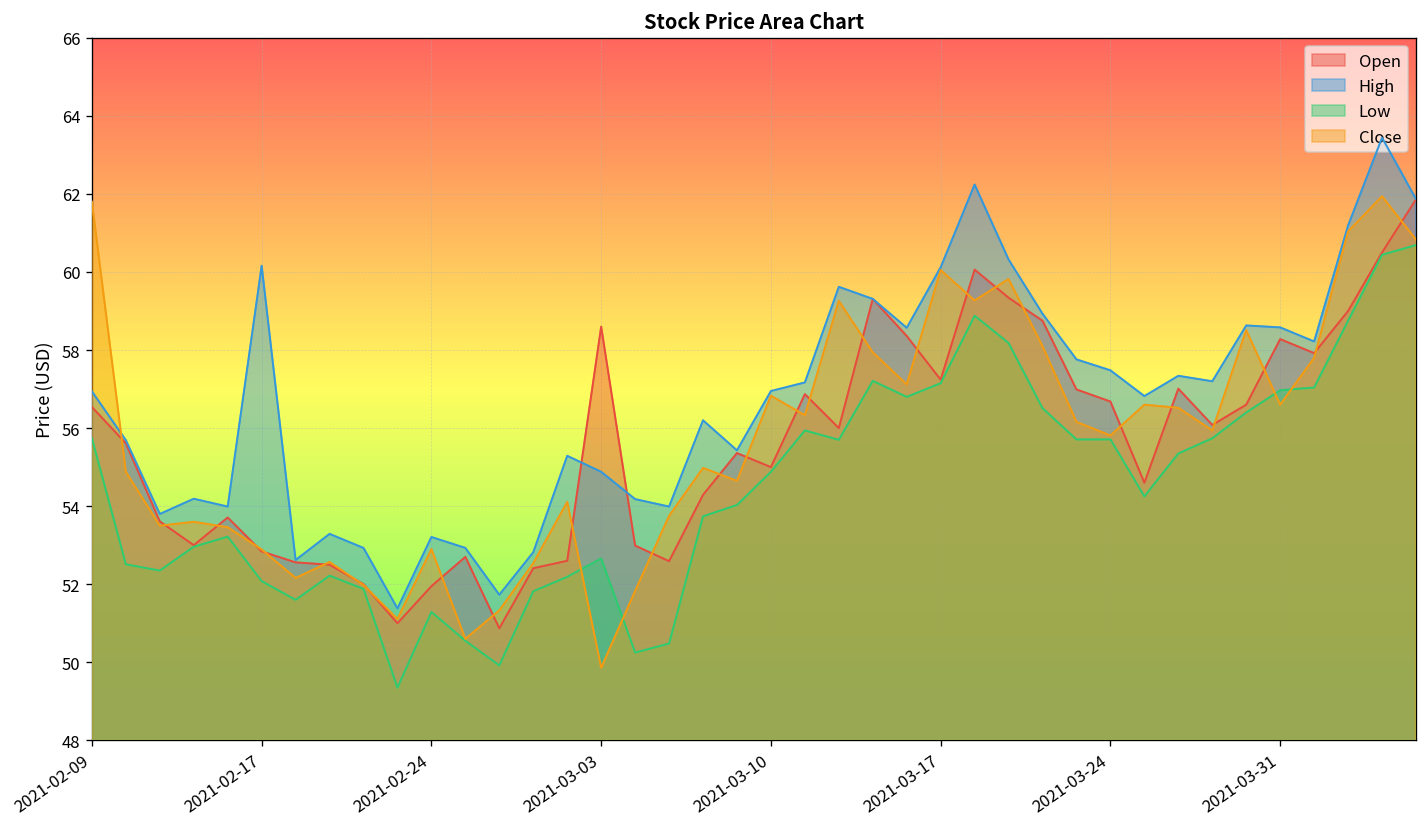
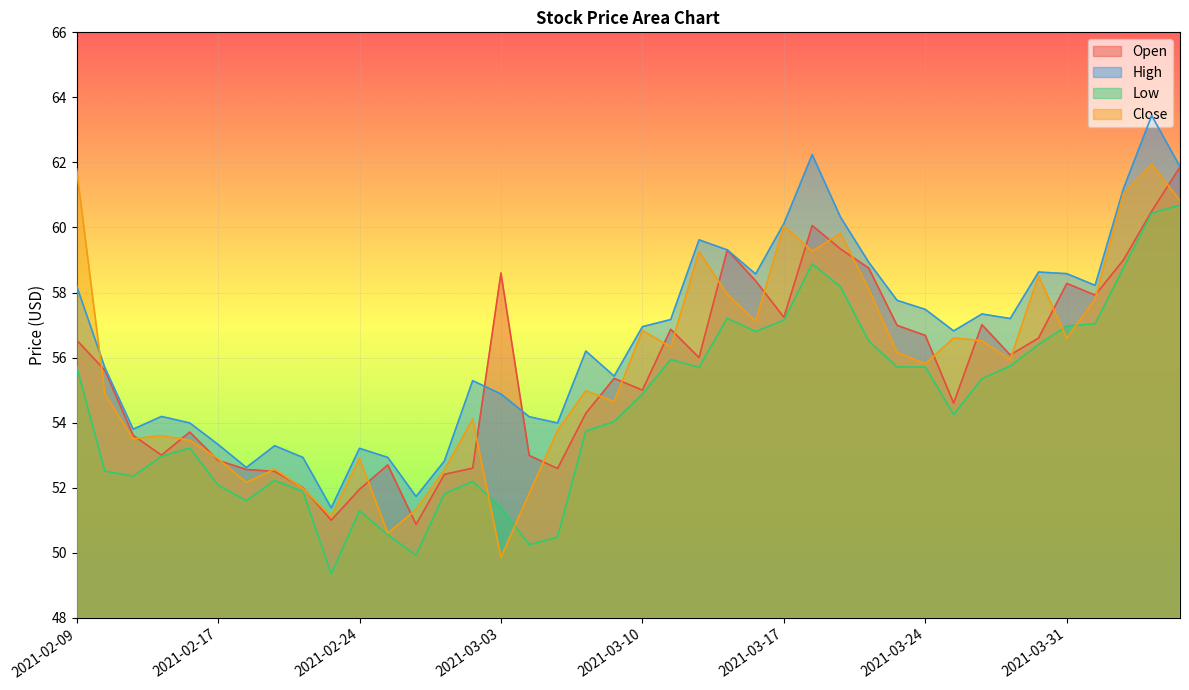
High, 2021-02-09: 56.9 -> 58.2
High, 2021-02-17: 60.2 -> 53.3
Low, 2021-03-03: 52.7 -> 51.4
